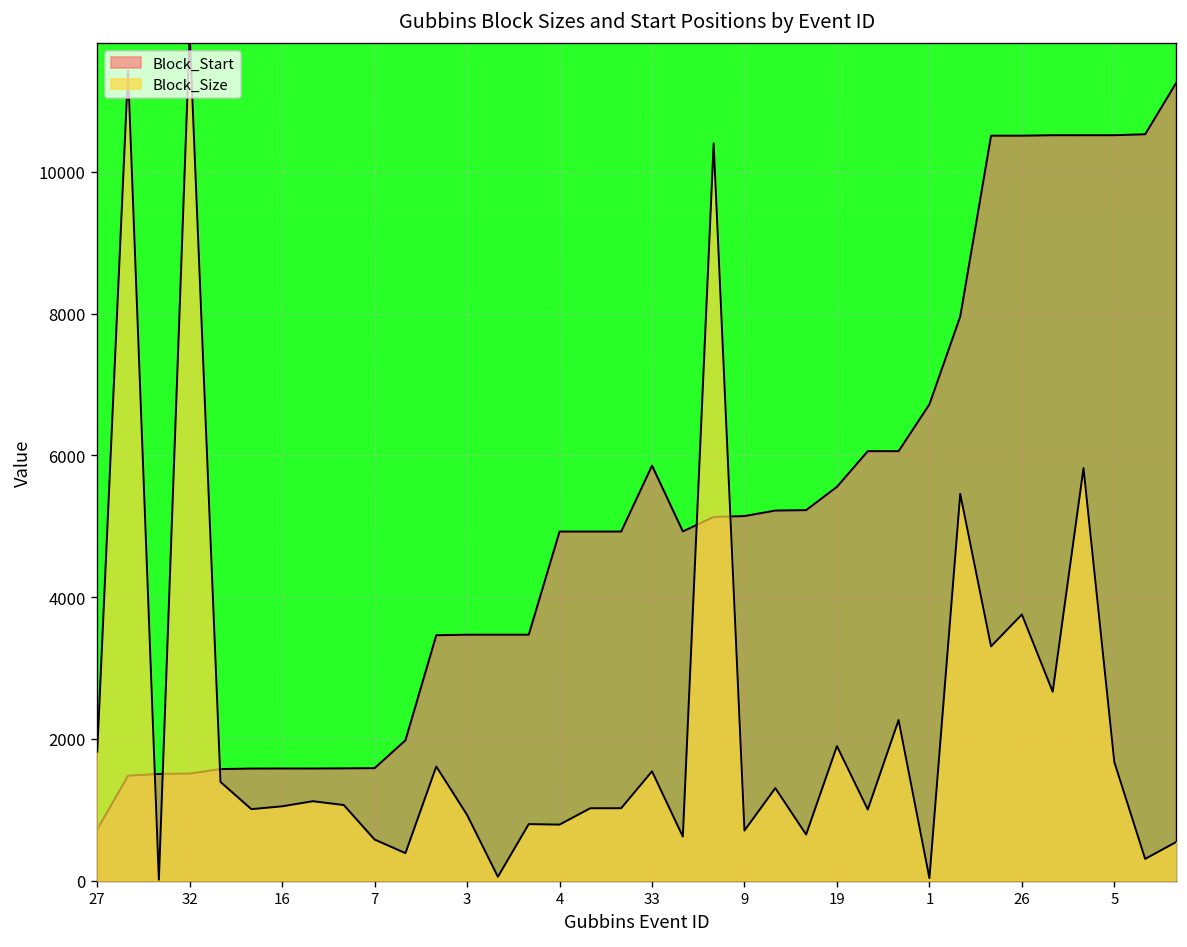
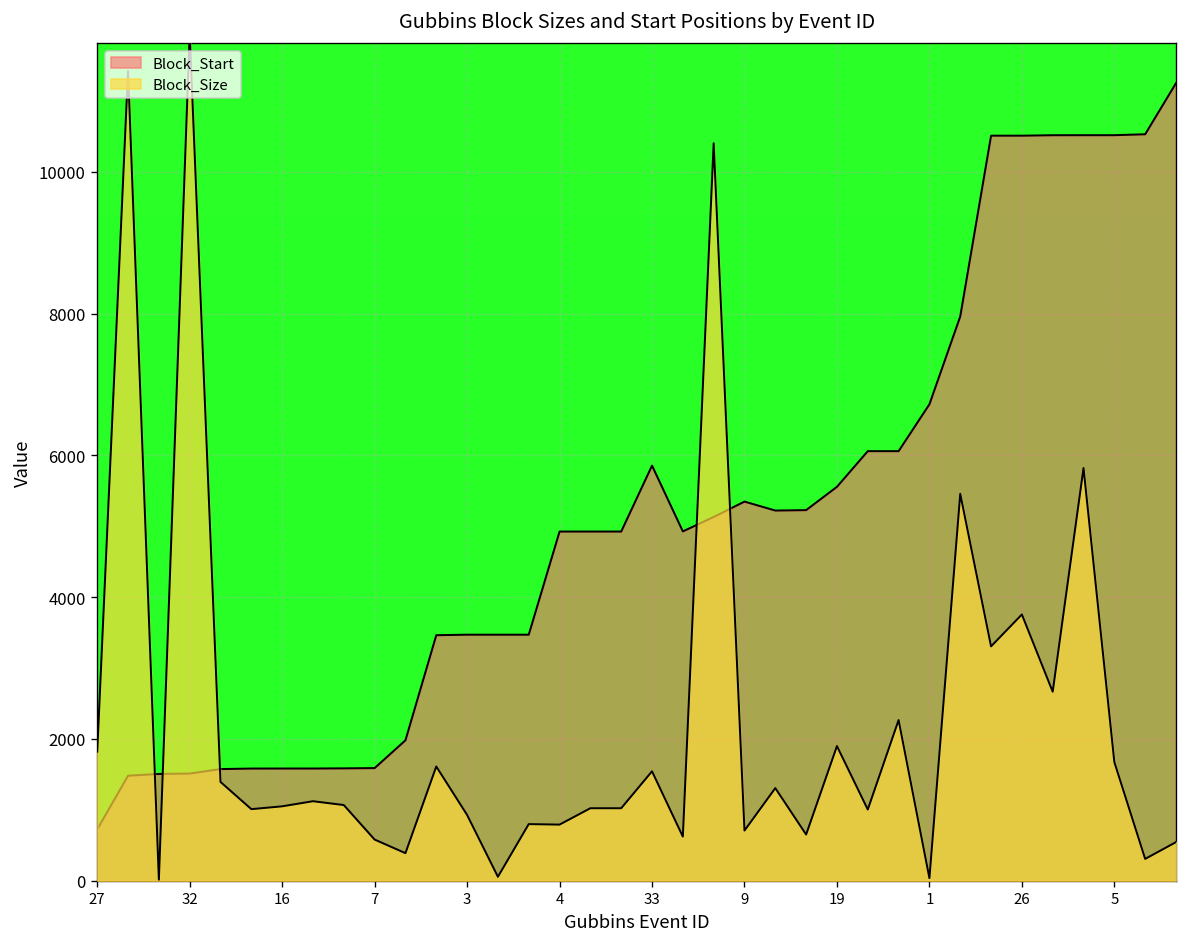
Block_Start, 9: 5100 -> 5300
